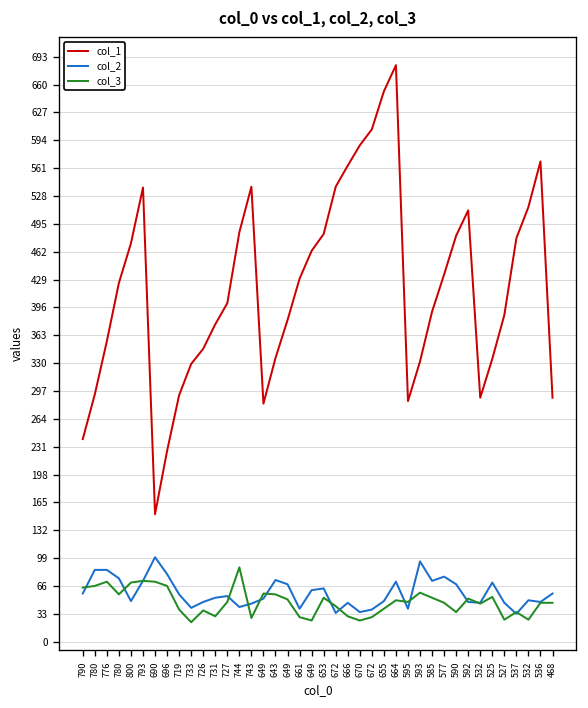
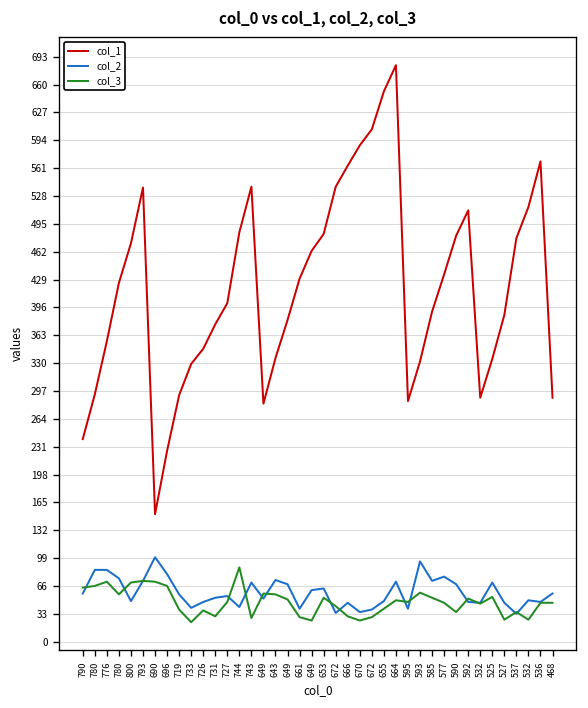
col_2, 743: 50 -> 70
